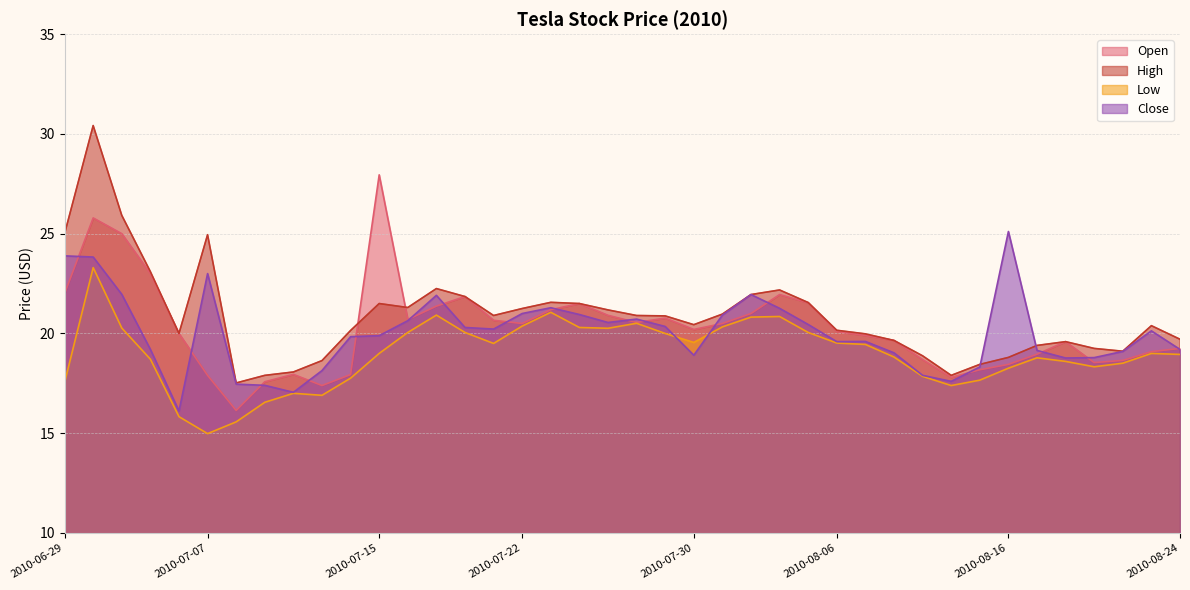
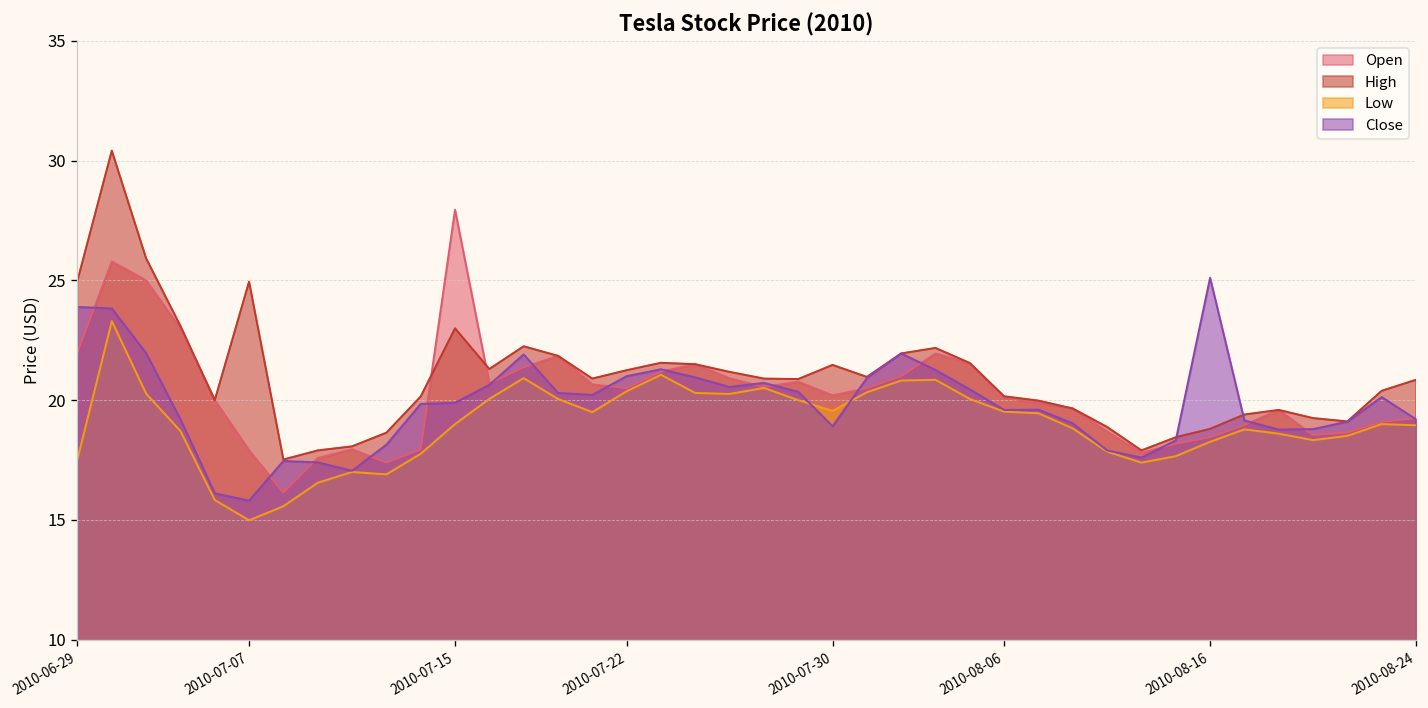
Close, 2010-07-07: 23.0 -> 15.8
High, 2010-07-15: 21.5 -> 23.0
High, 2010-07-30: 20.4 -> 21.5
High, 2010-08-24: 19.7 -> 20.9
